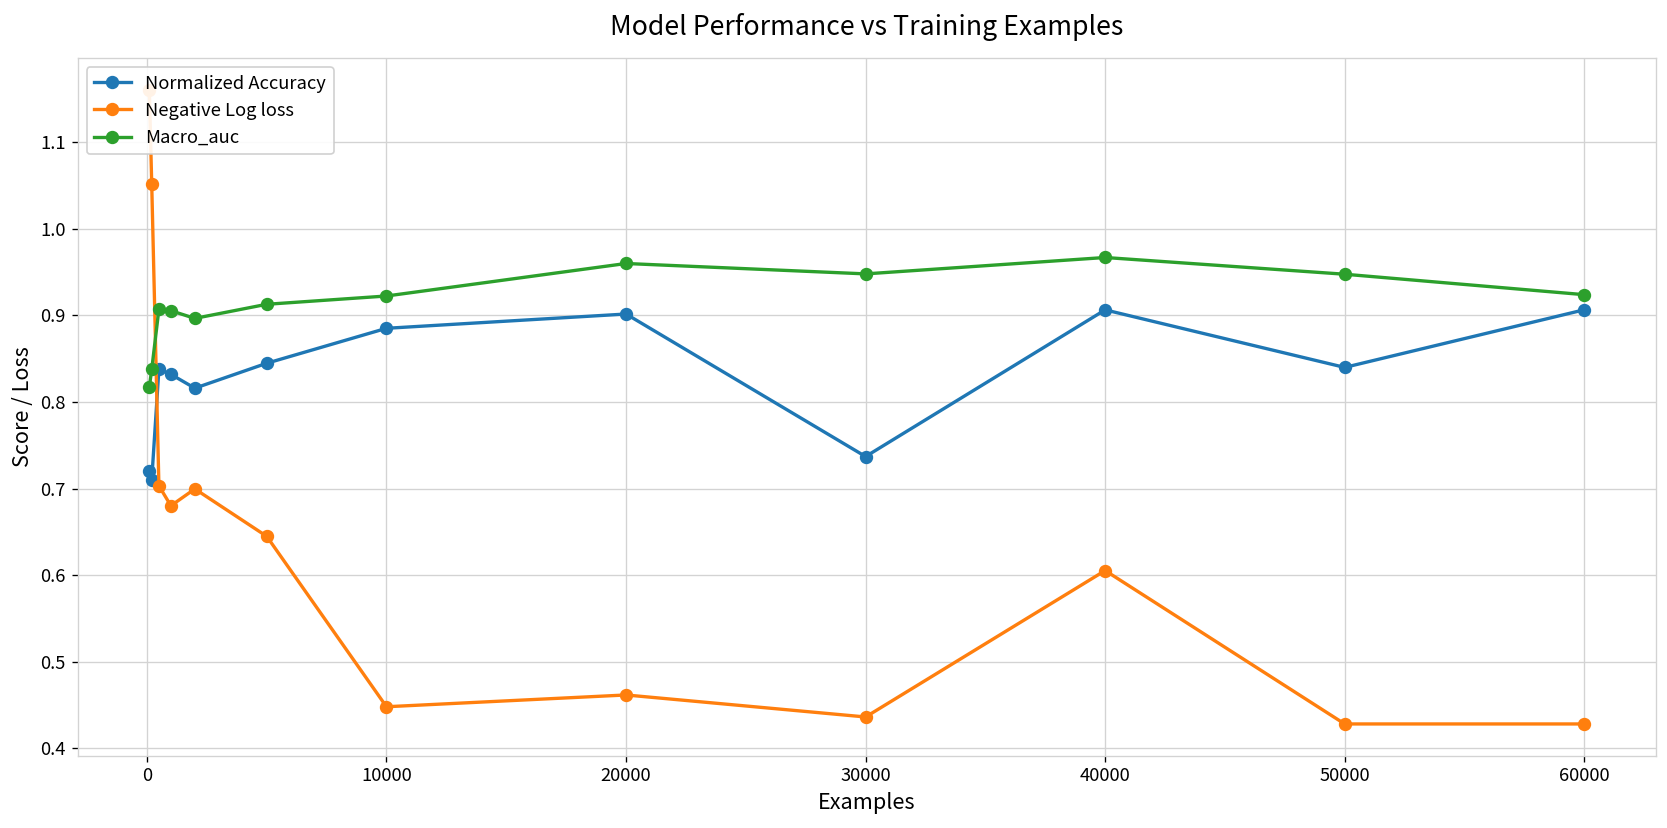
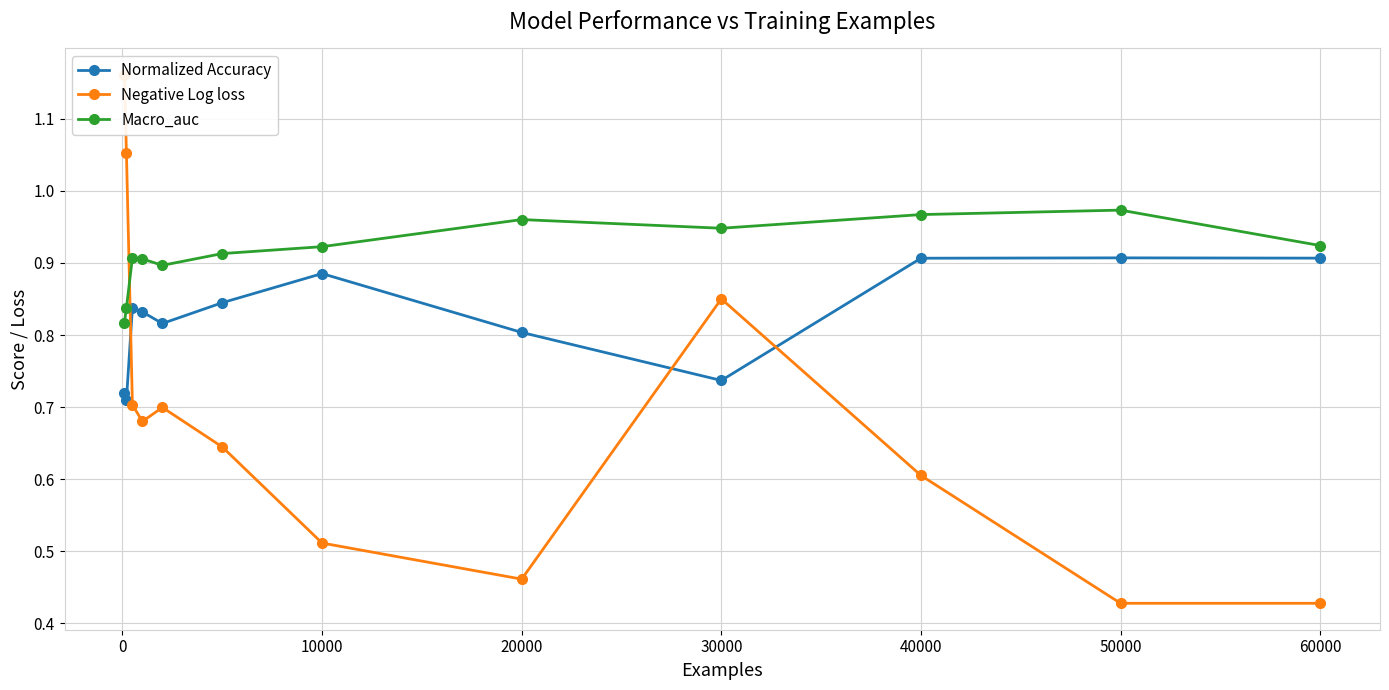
Negative Log loss, 10000: 0.45 -> 0.51
Normalized Accuracy, 20000: 0.90 -> 0.80
Negative Log loss, 30000: 0.44 -> 0.85
Normalized Accuracy, 50000: 0.84 -> 0.91
Macro_auc, 50000: 0.95 -> 0.97
